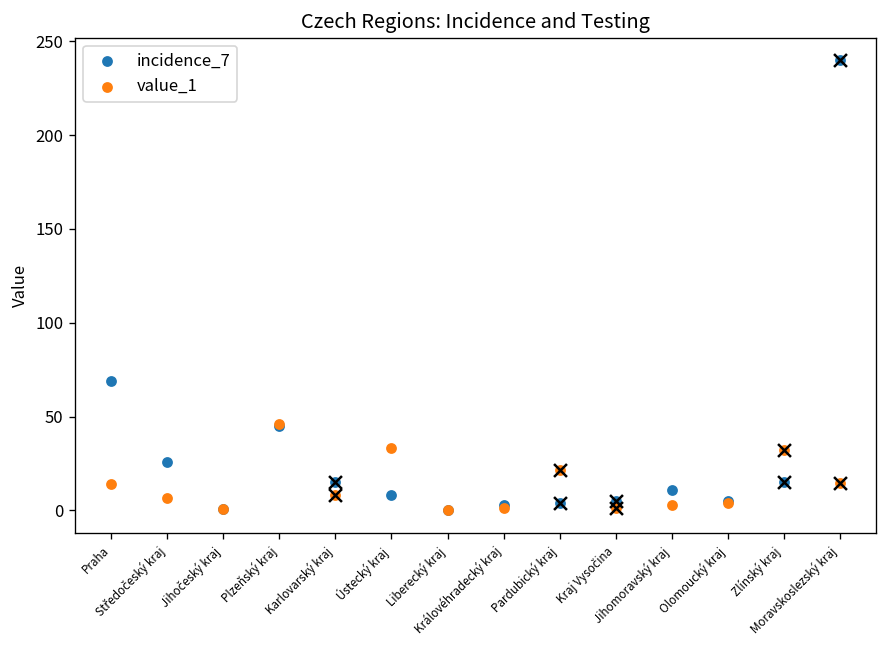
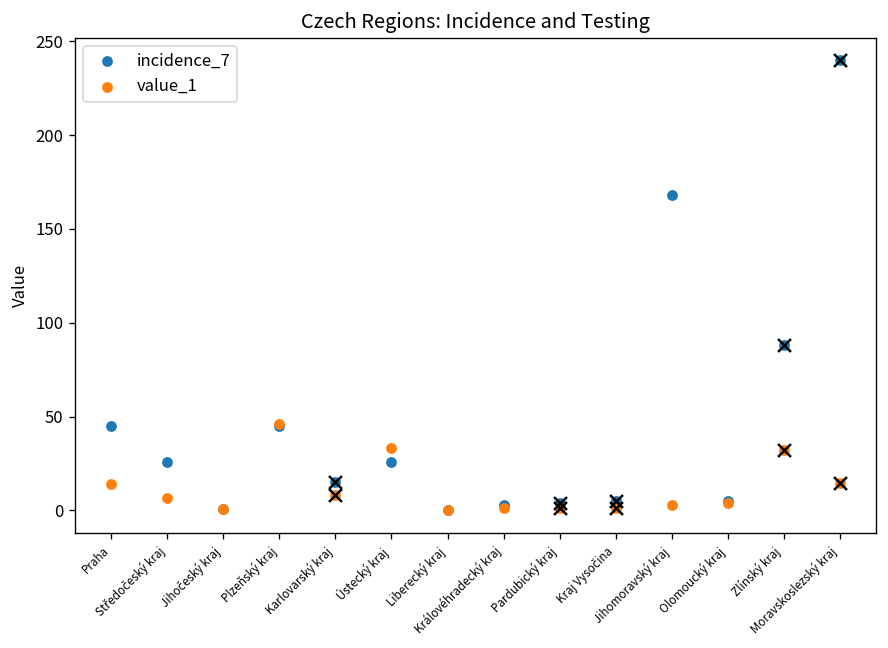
incidence_7, Praha: 69 -> 45
incidence_7, Ústecký kraj: 8 -> 26
value_1, Pardubický kraj: 22 -> 1
incidence_7, Jihomoravský kraj: 11 -> 168
incidence_7, Zlínský kraj: 15 -> 88
